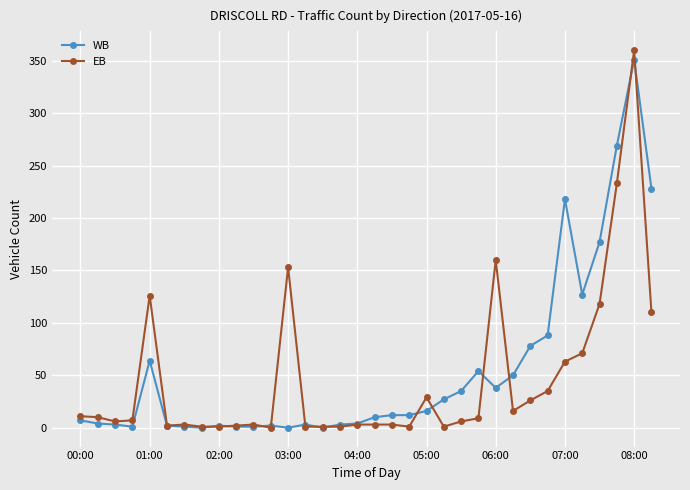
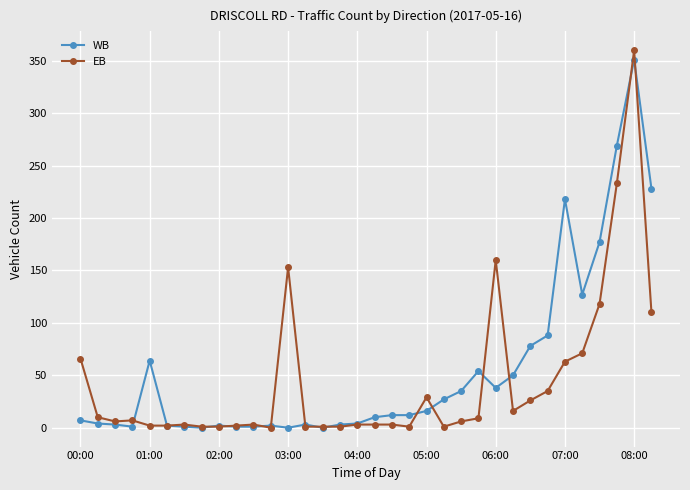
EB, 00:00: 11 -> 66
EB, 01:00: 126 -> 2
